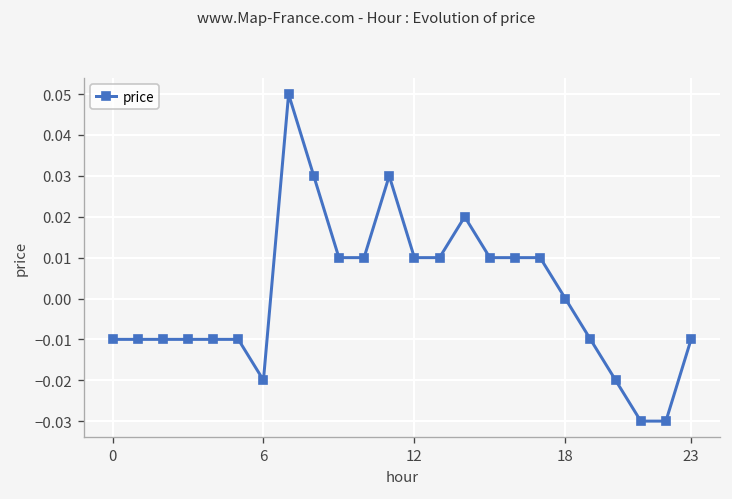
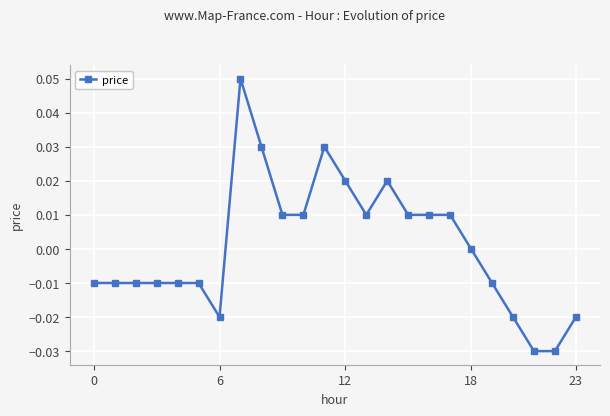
12: 0.01 -> 0.02
23: -0.01 -> -0.02
